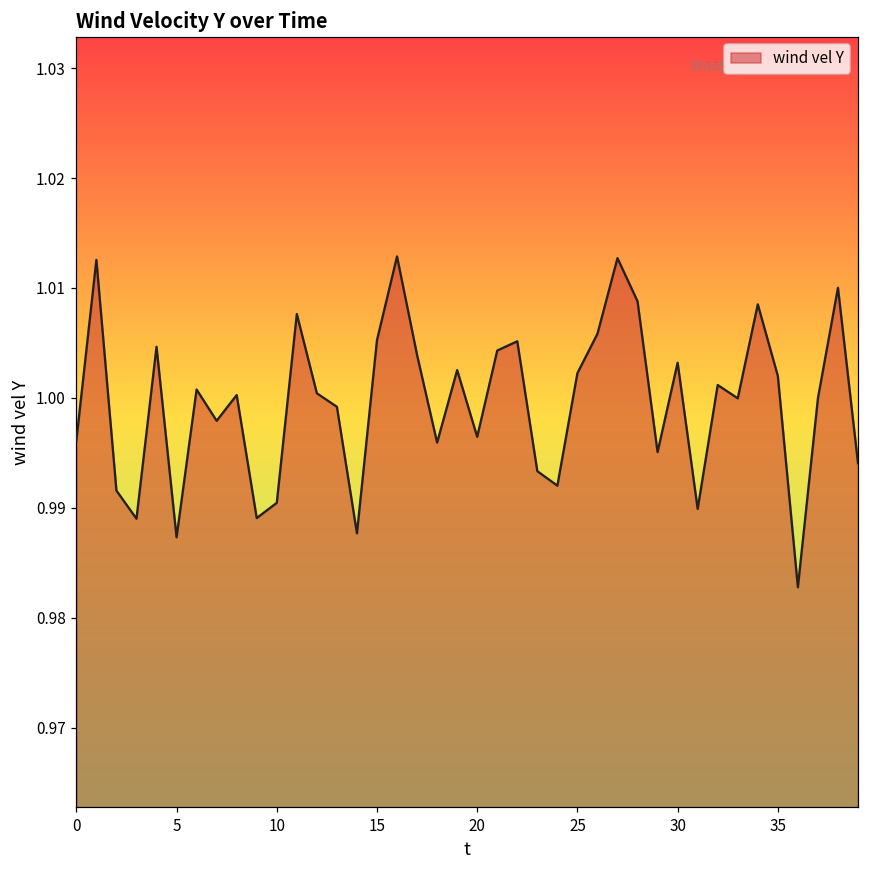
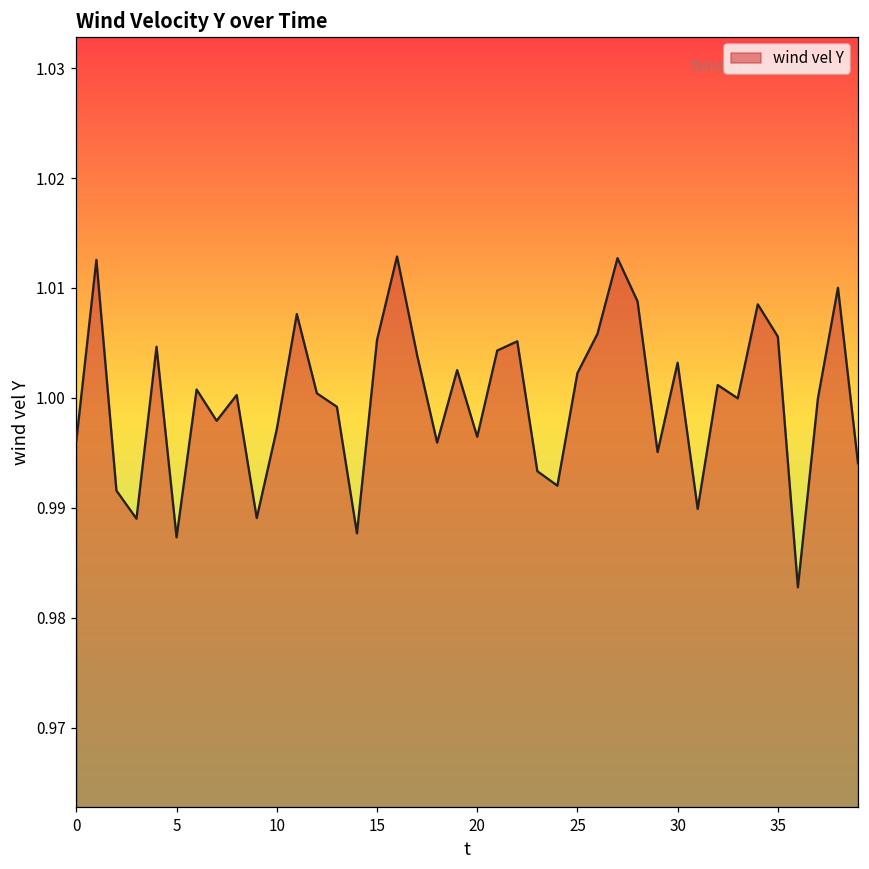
10: 0.990 -> 0.997
35: 1.002 -> 1.006
